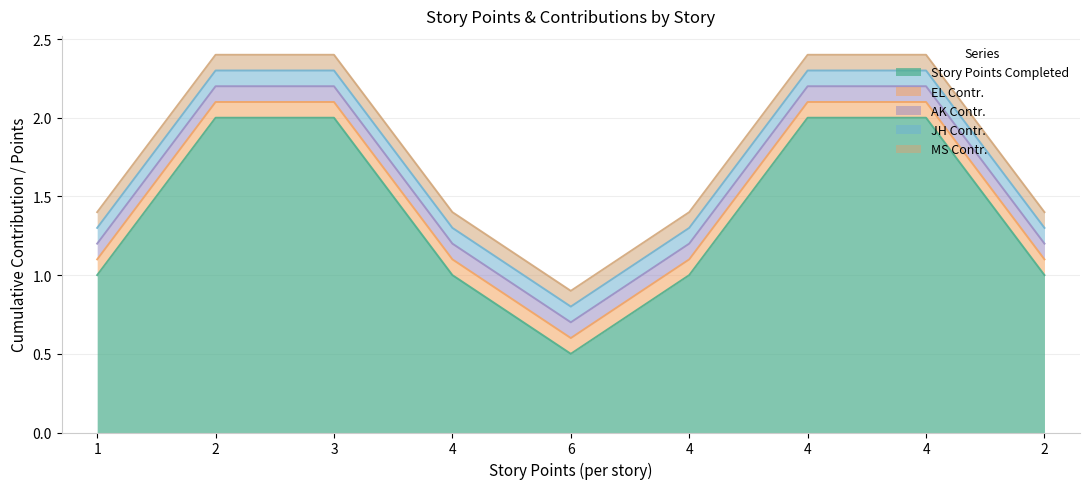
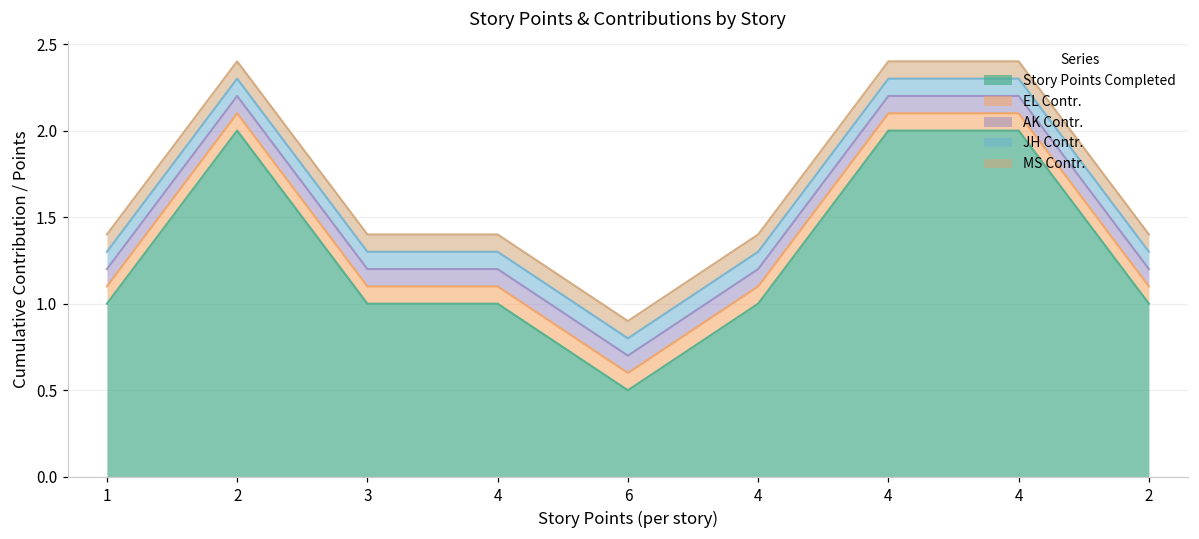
Story Points Completed, 3: 2 -> 1
